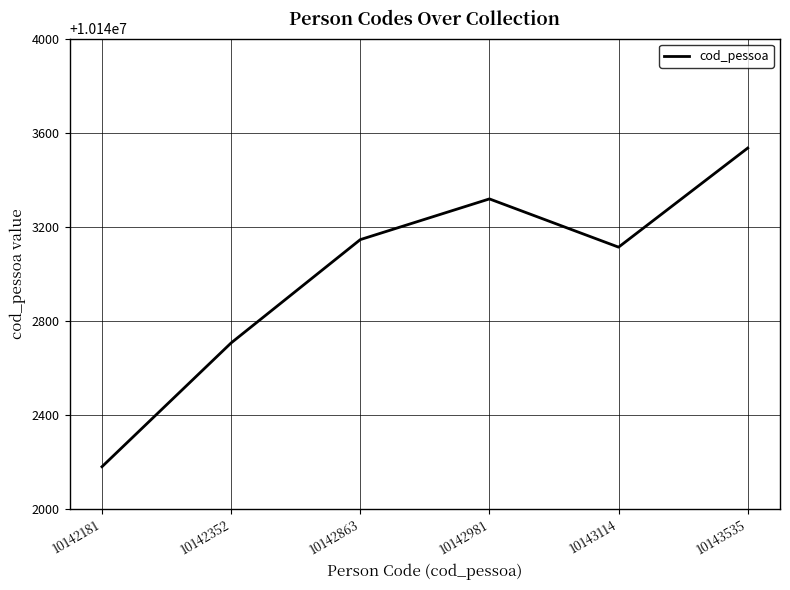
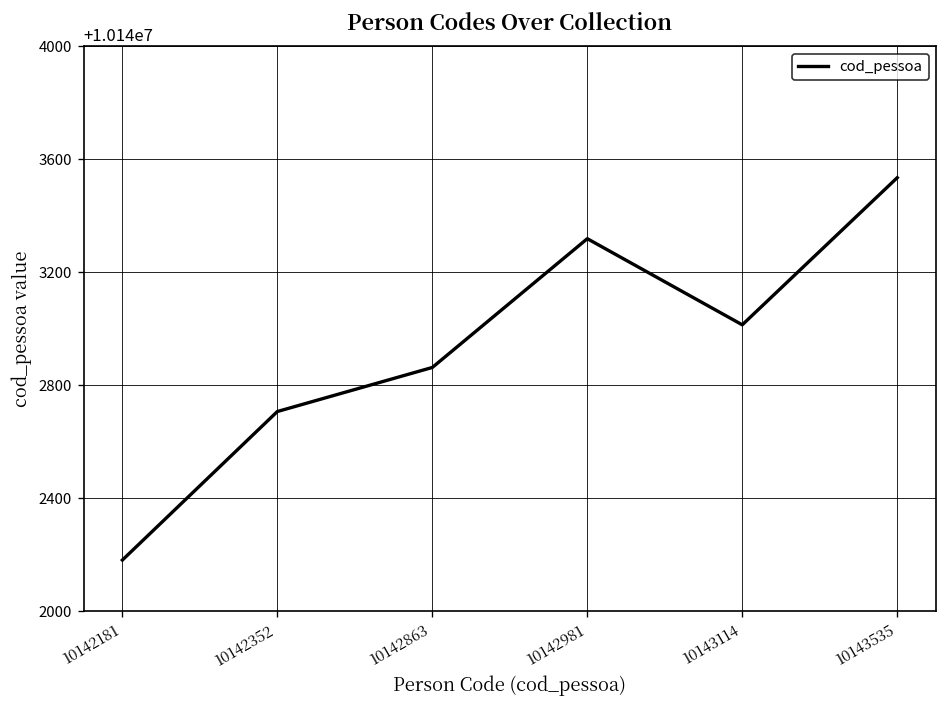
10142863: 10143150 -> 10142860
10143114: 10143110 -> 10143010
